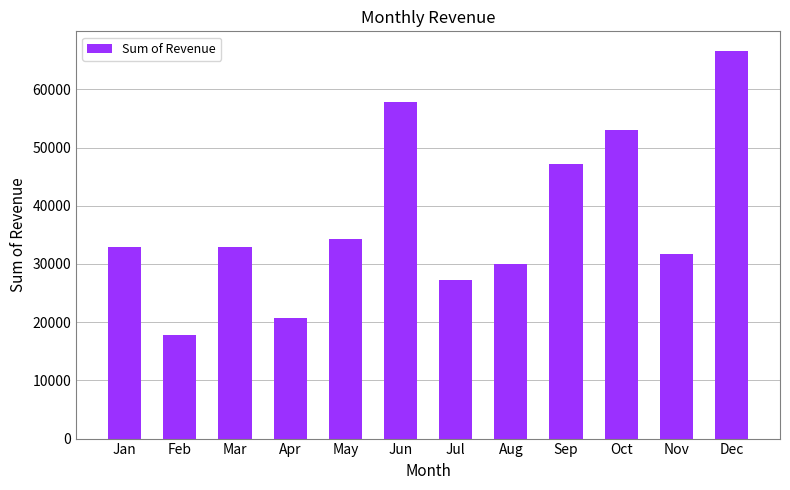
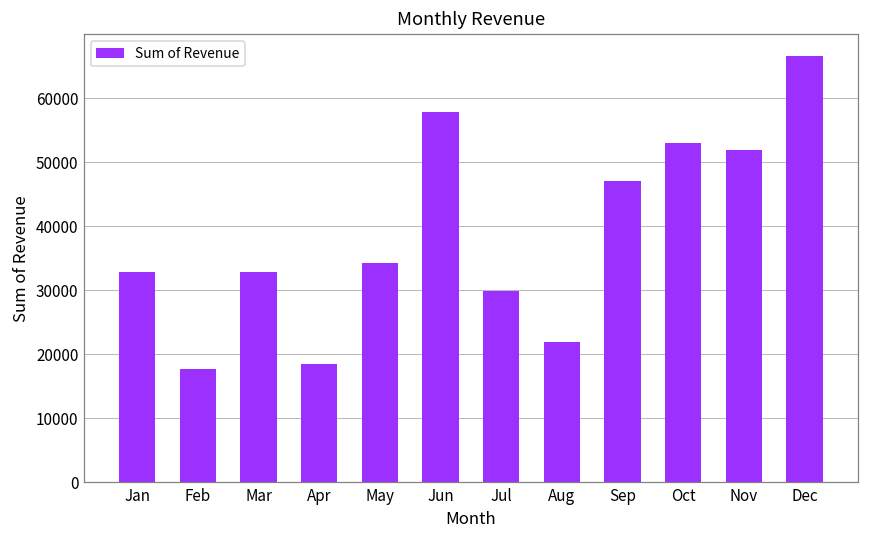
Apr: 21000 -> 18000
Jul: 27000 -> 30000
Aug: 30000 -> 22000
Nov: 32000 -> 52000
